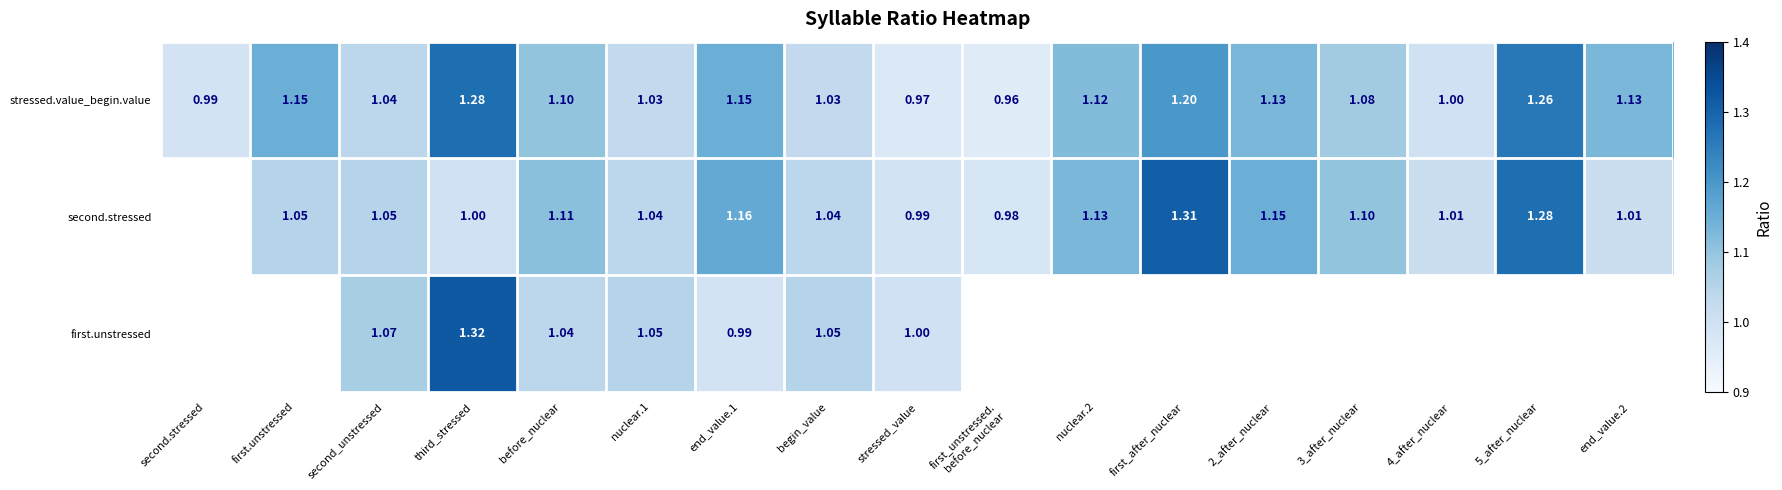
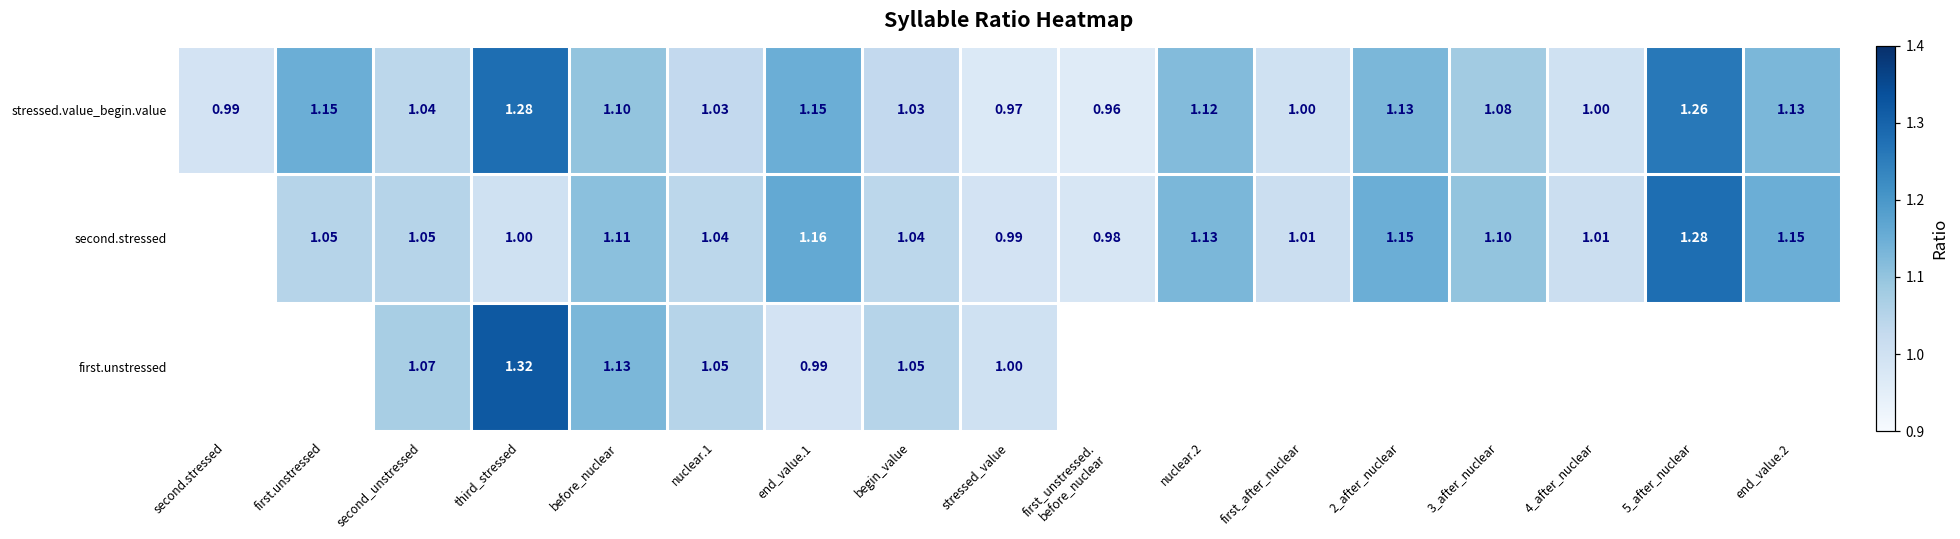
stressed.value_begin.value, first_after_nuclear: 1.20 -> 1.00
second.stressed, first_after_nuclear: 1.31 -> 1.01
second.stressed, end_value.2: 1.01 -> 1.15
first.unstressed, before_nuclear: 1.04 -> 1.13
